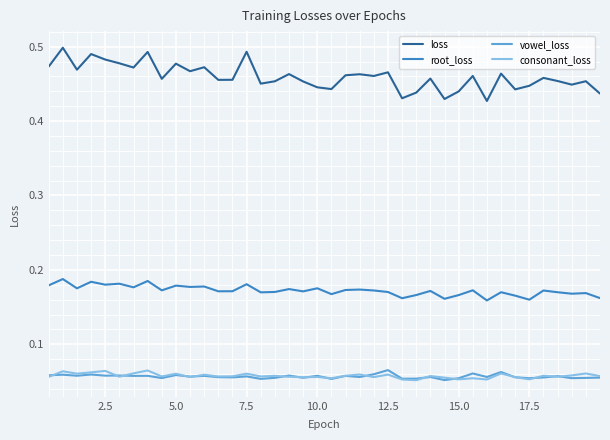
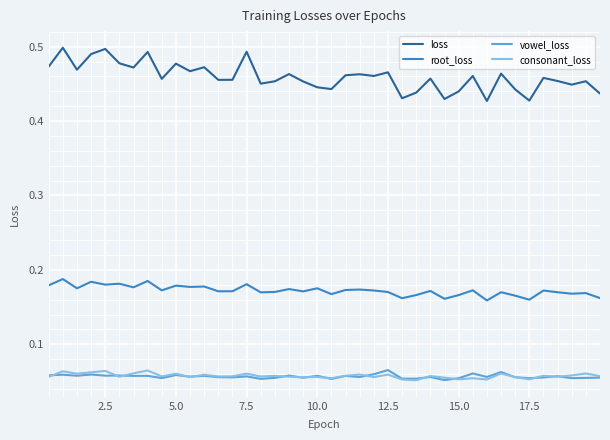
loss, 2.5: 0.48 -> 0.50
loss, 17.5: 0.45 -> 0.43
